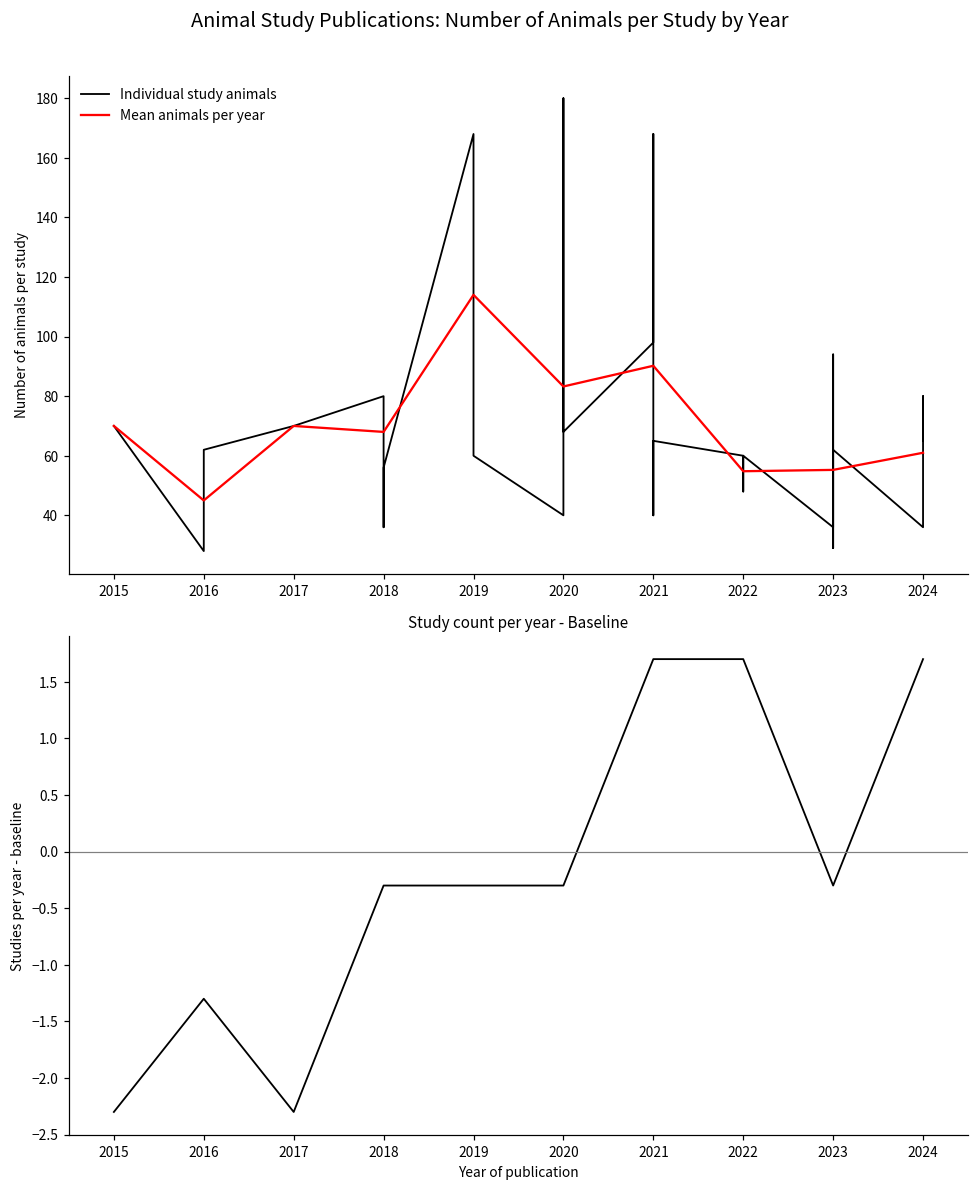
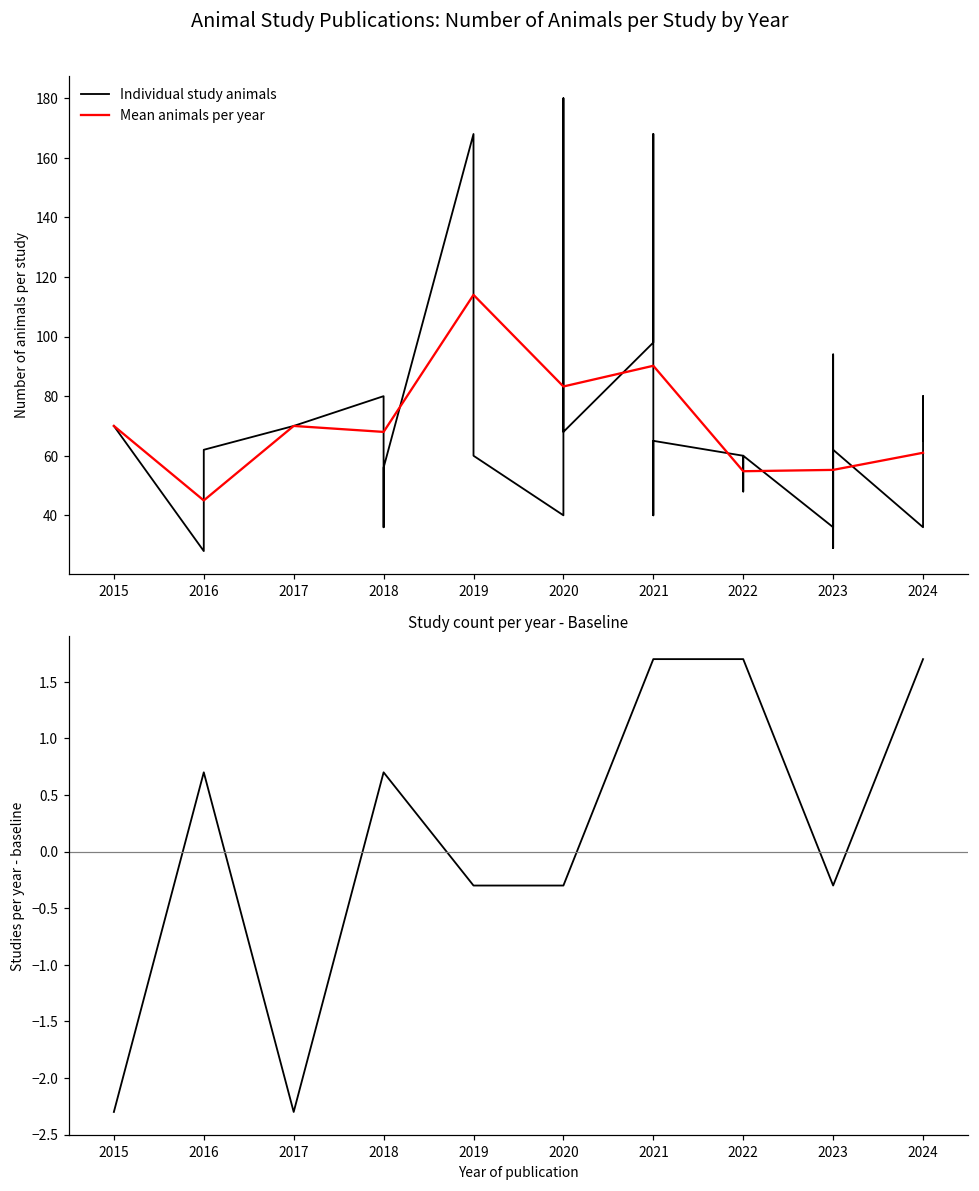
Study count per year - Baseline, 2016: -1.30 -> 0.70
Study count per year - Baseline, 2018: -0.30 -> 0.70
